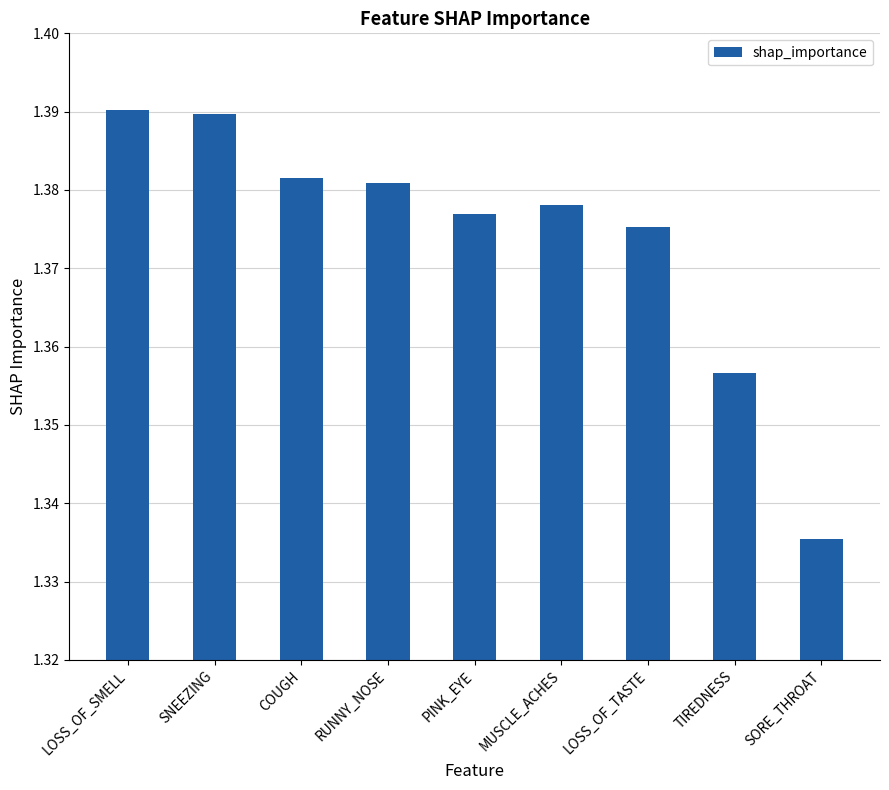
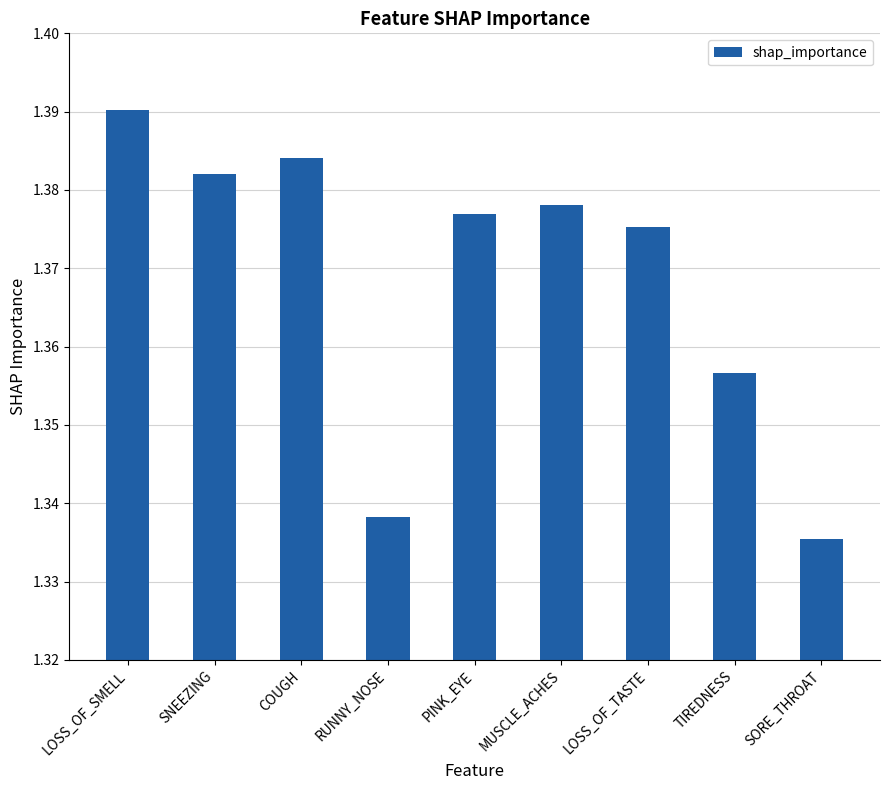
SNEEZING: 1.390 -> 1.382
COUGH: 1.381 -> 1.384
RUNNY_NOSE: 1.381 -> 1.338
